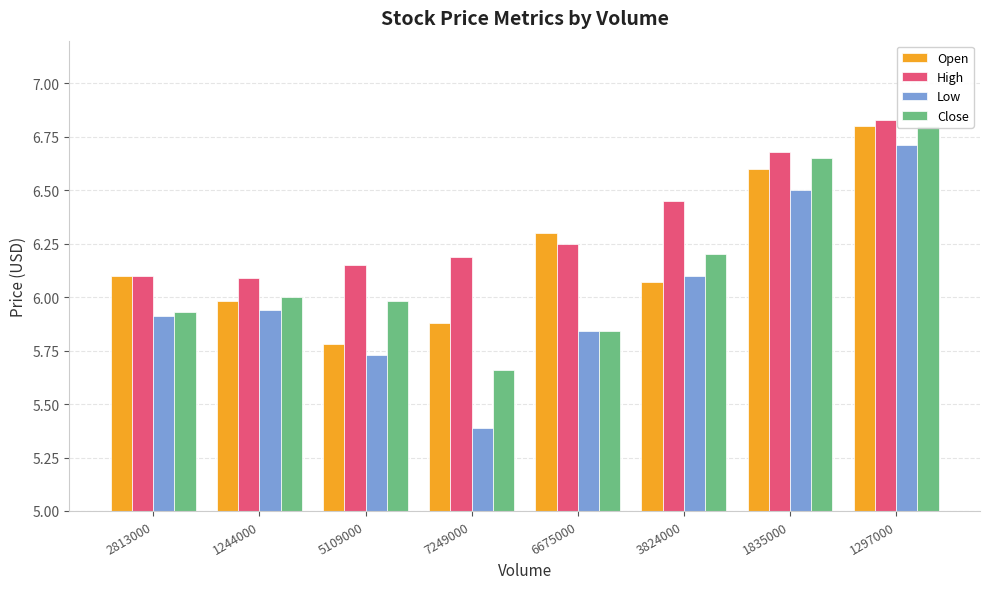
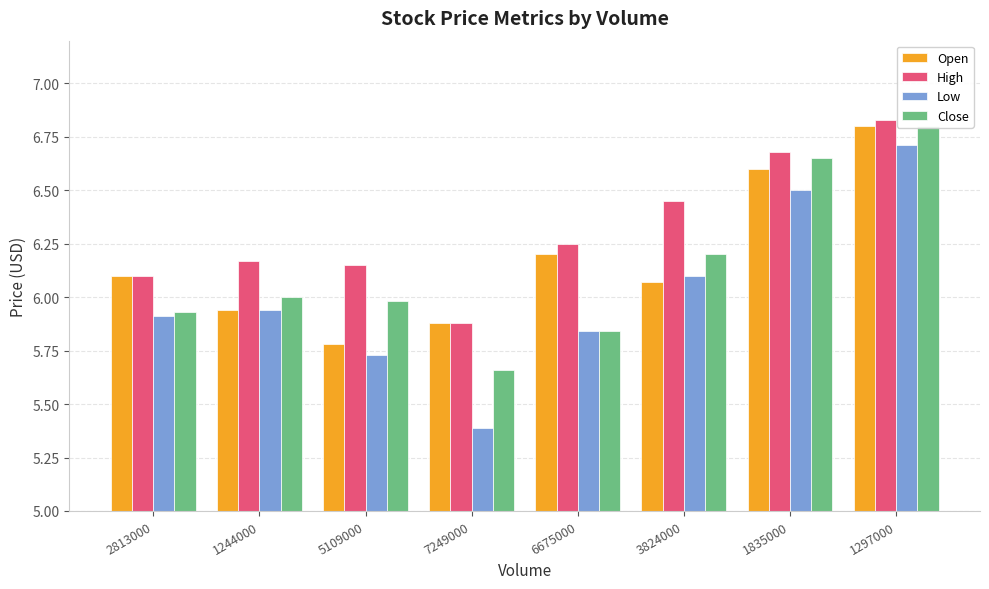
Open, 1244000: 5.98 -> 5.94
High, 1244000: 6.09 -> 6.17
High, 7249000: 6.19 -> 5.88
Open, 6675000: 6.3 -> 6.2
